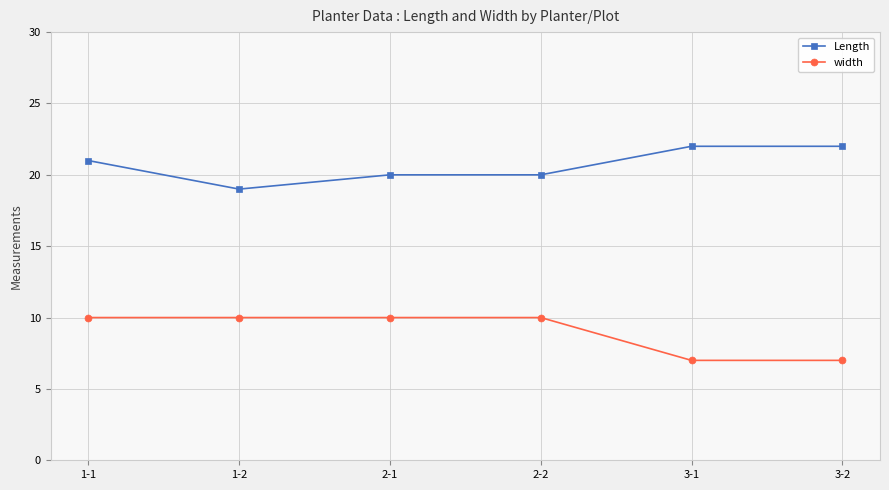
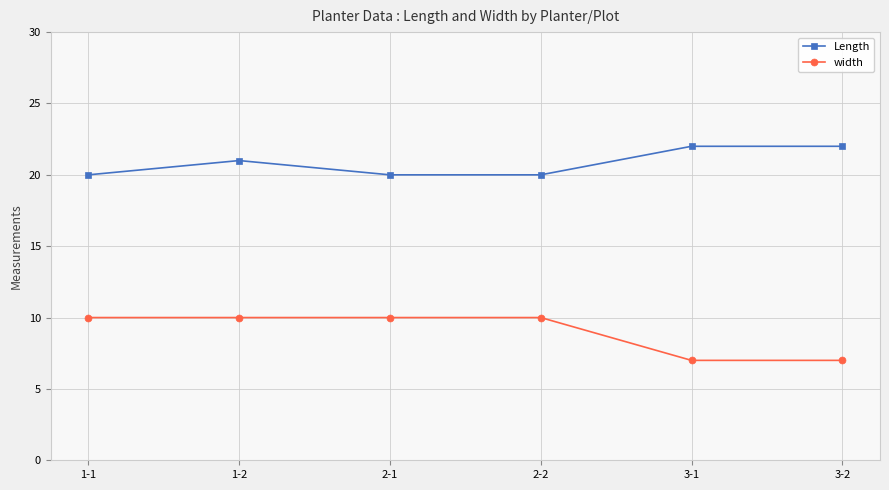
Length, 1-1: 21 -> 20
Length, 1-2: 19 -> 21
